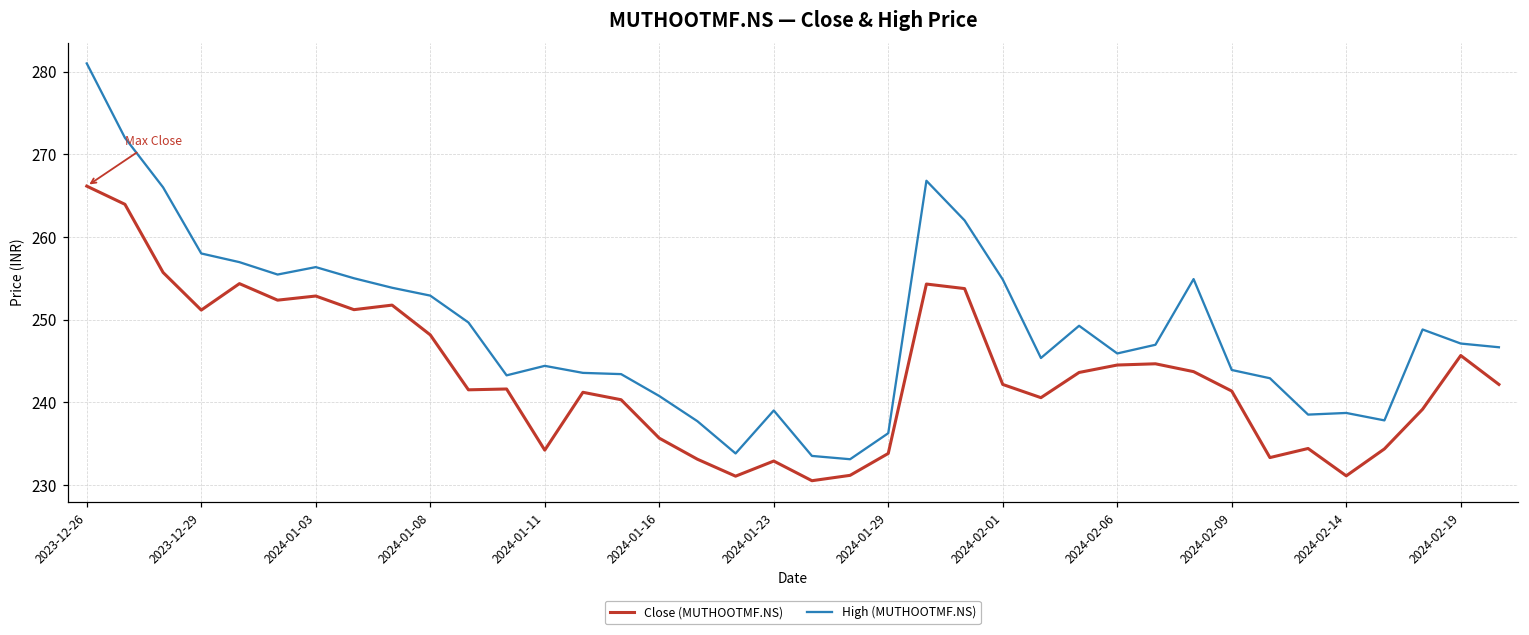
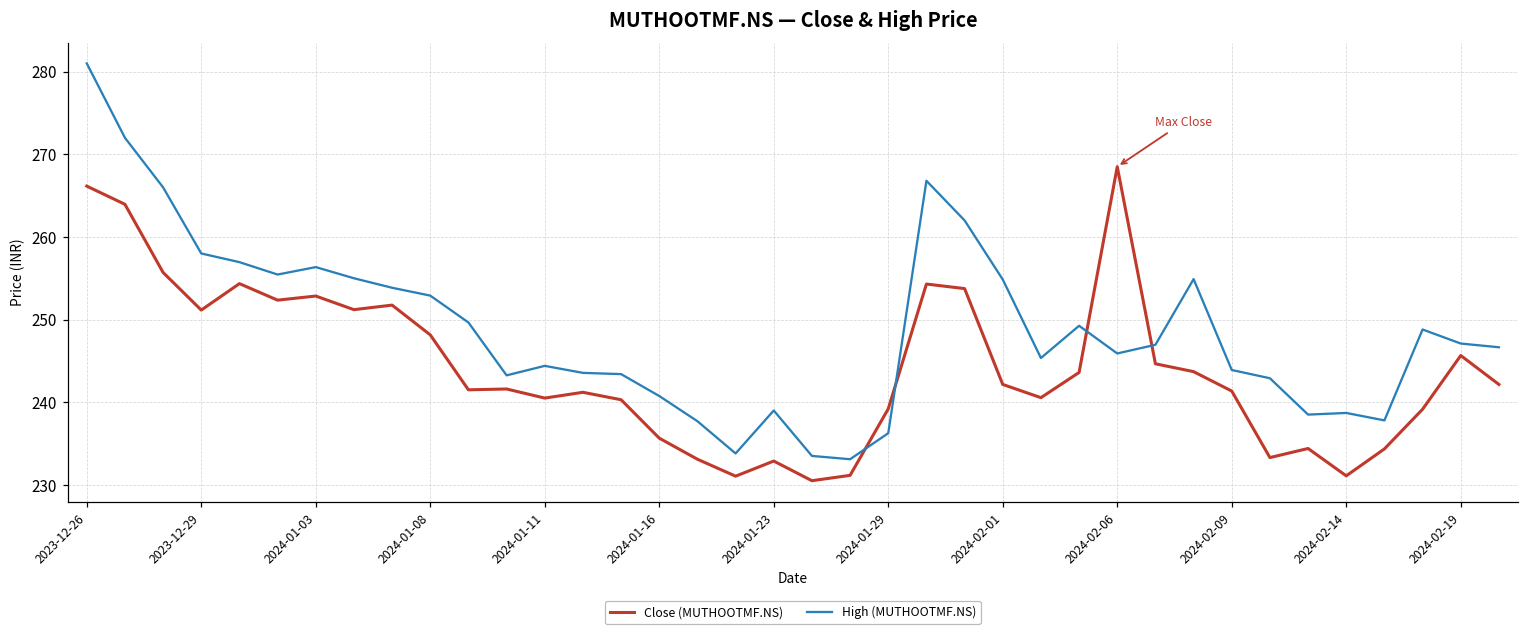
Close (MUTHOOTMF.NS), 2024-01-11: 234 -> 241
Close (MUTHOOTMF.NS), 2024-01-29: 234 -> 239
Close (MUTHOOTMF.NS), 2024-02-06: 245 -> 269
